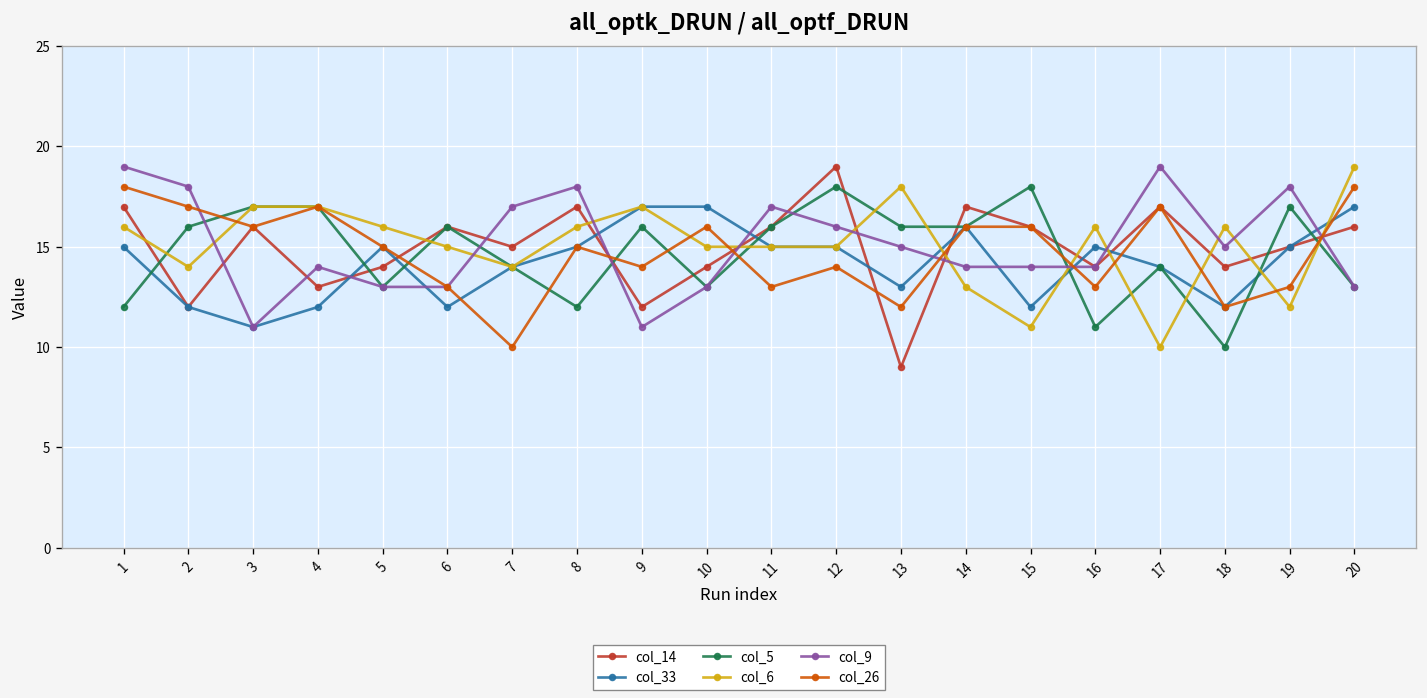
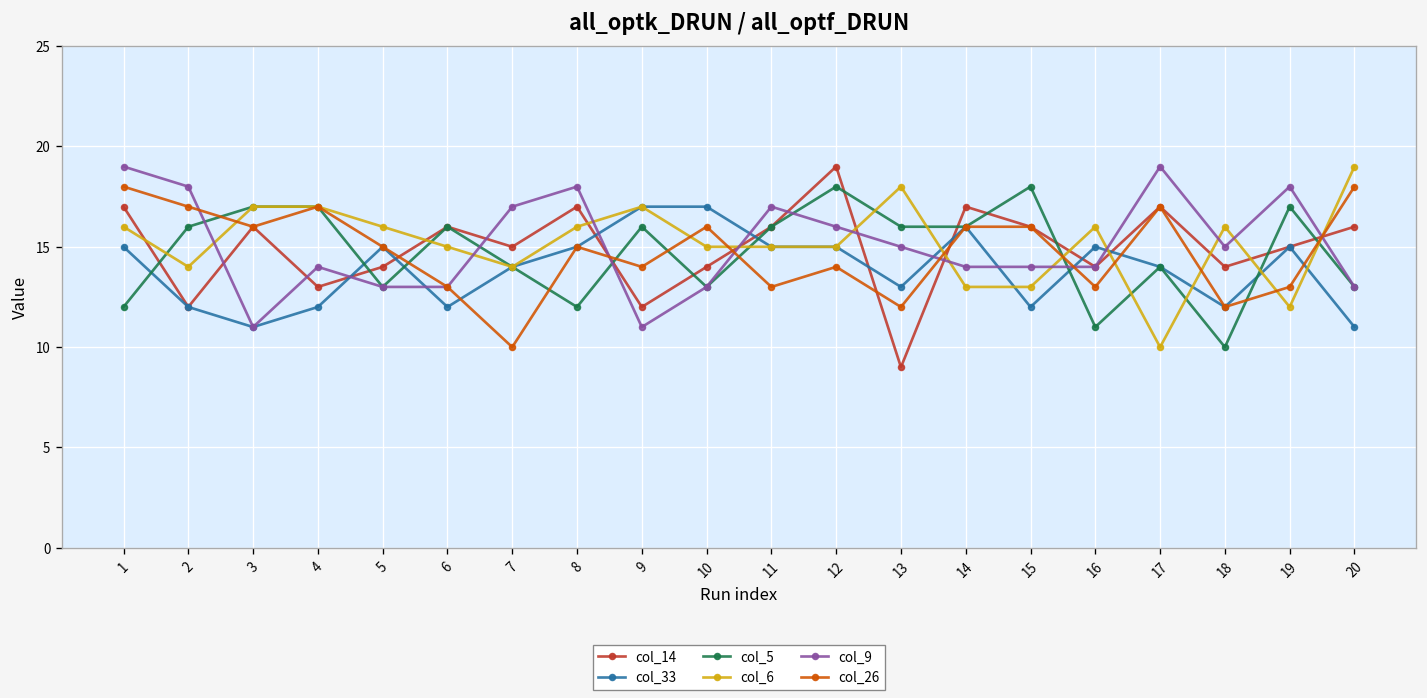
col_6, 15: 11 -> 13
col_33, 20: 17 -> 11
